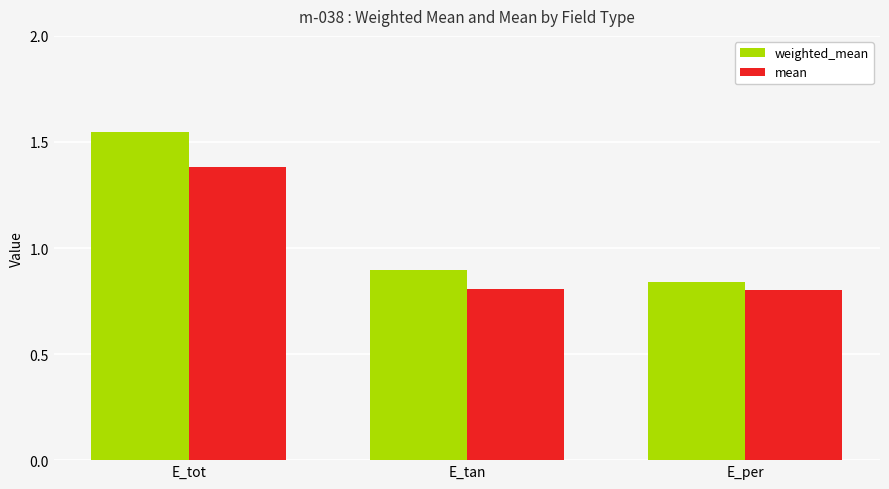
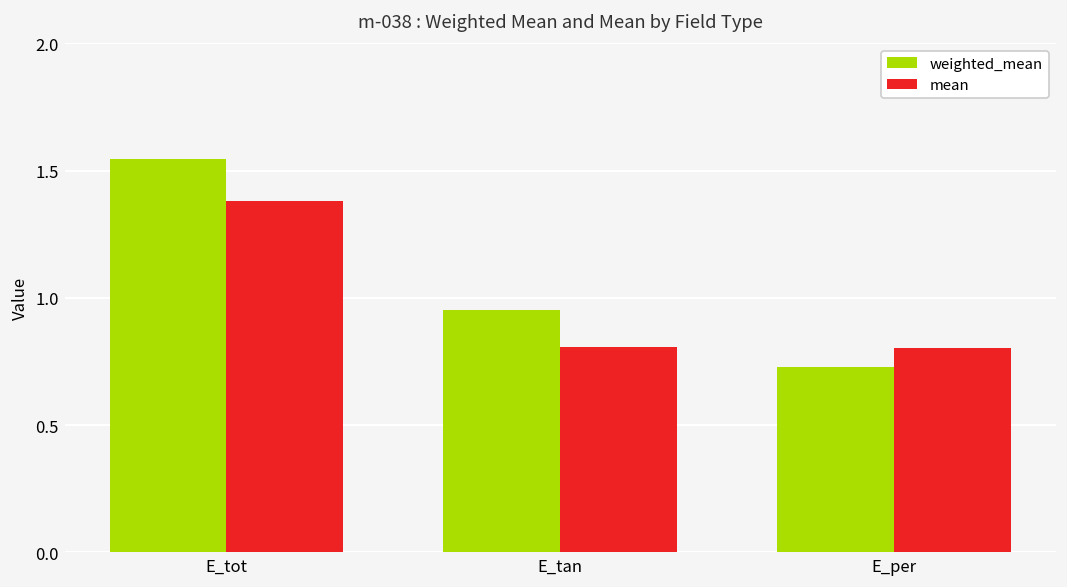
weighted_mean, E_tan: 0.90 -> 0.95
weighted_mean, E_per: 0.84 -> 0.73
